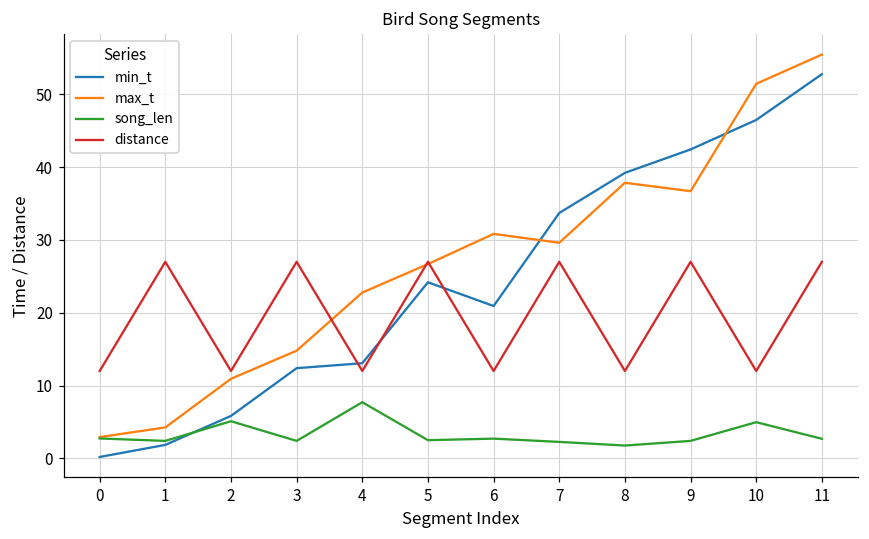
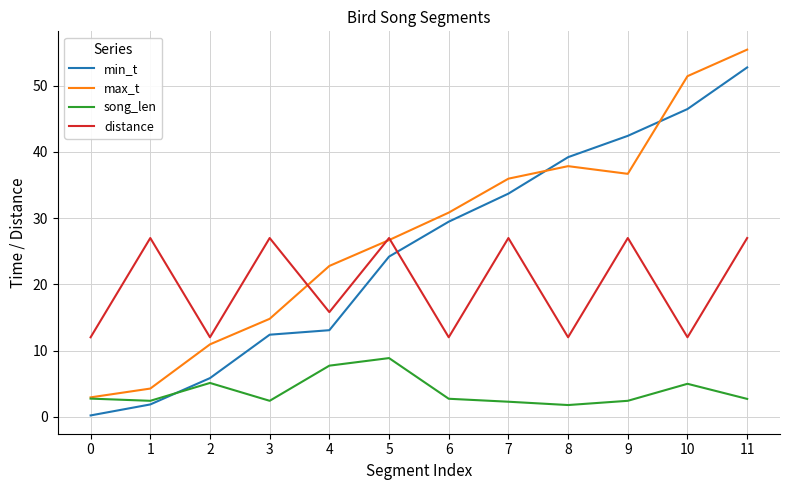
distance, 4: 12 -> 16
song_len, 5: 2 -> 9
min_t, 6: 21 -> 29
max_t, 7: 30 -> 36
